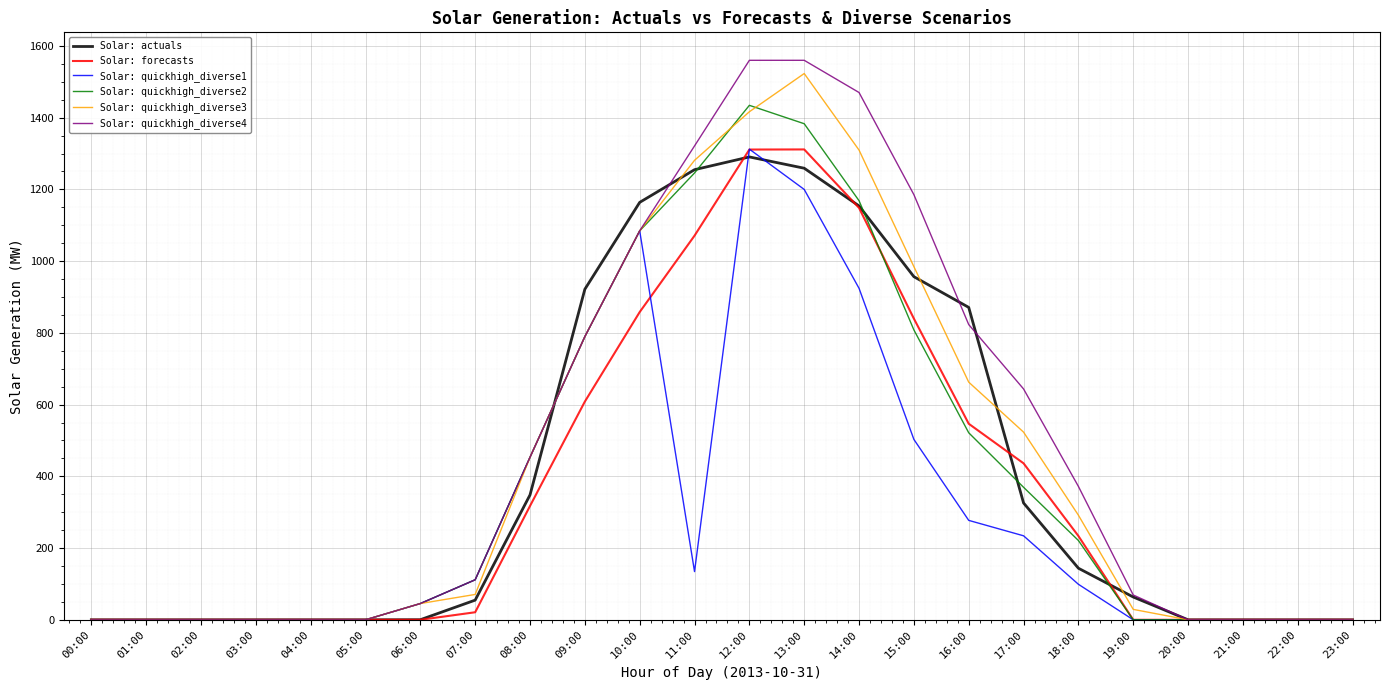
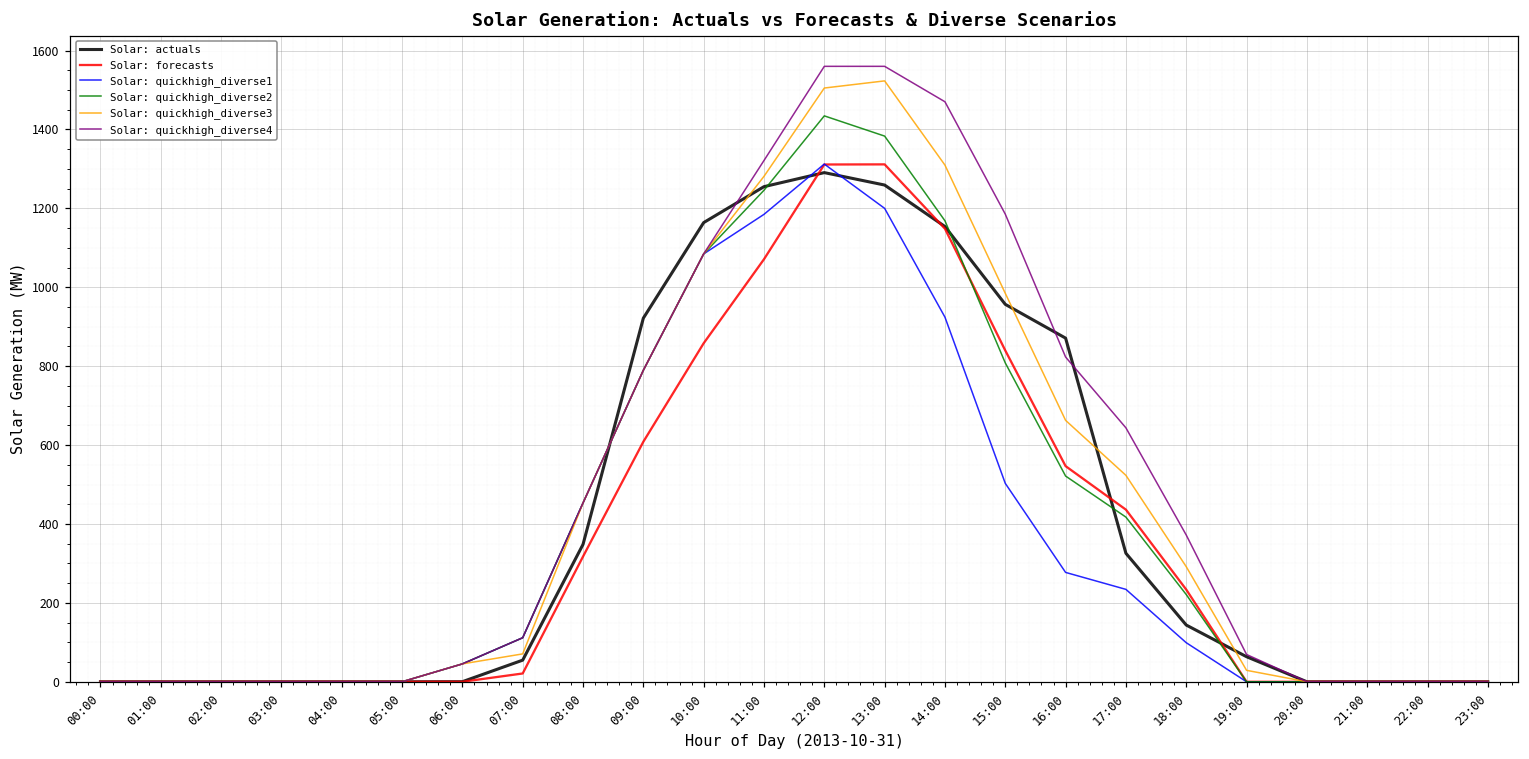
Solar: quickhigh_diverse1, 11:00: 130 -> 1180
Solar: quickhigh_diverse3, 12:00: 1420 -> 1510
Solar: quickhigh_diverse2, 17:00: 370 -> 420
